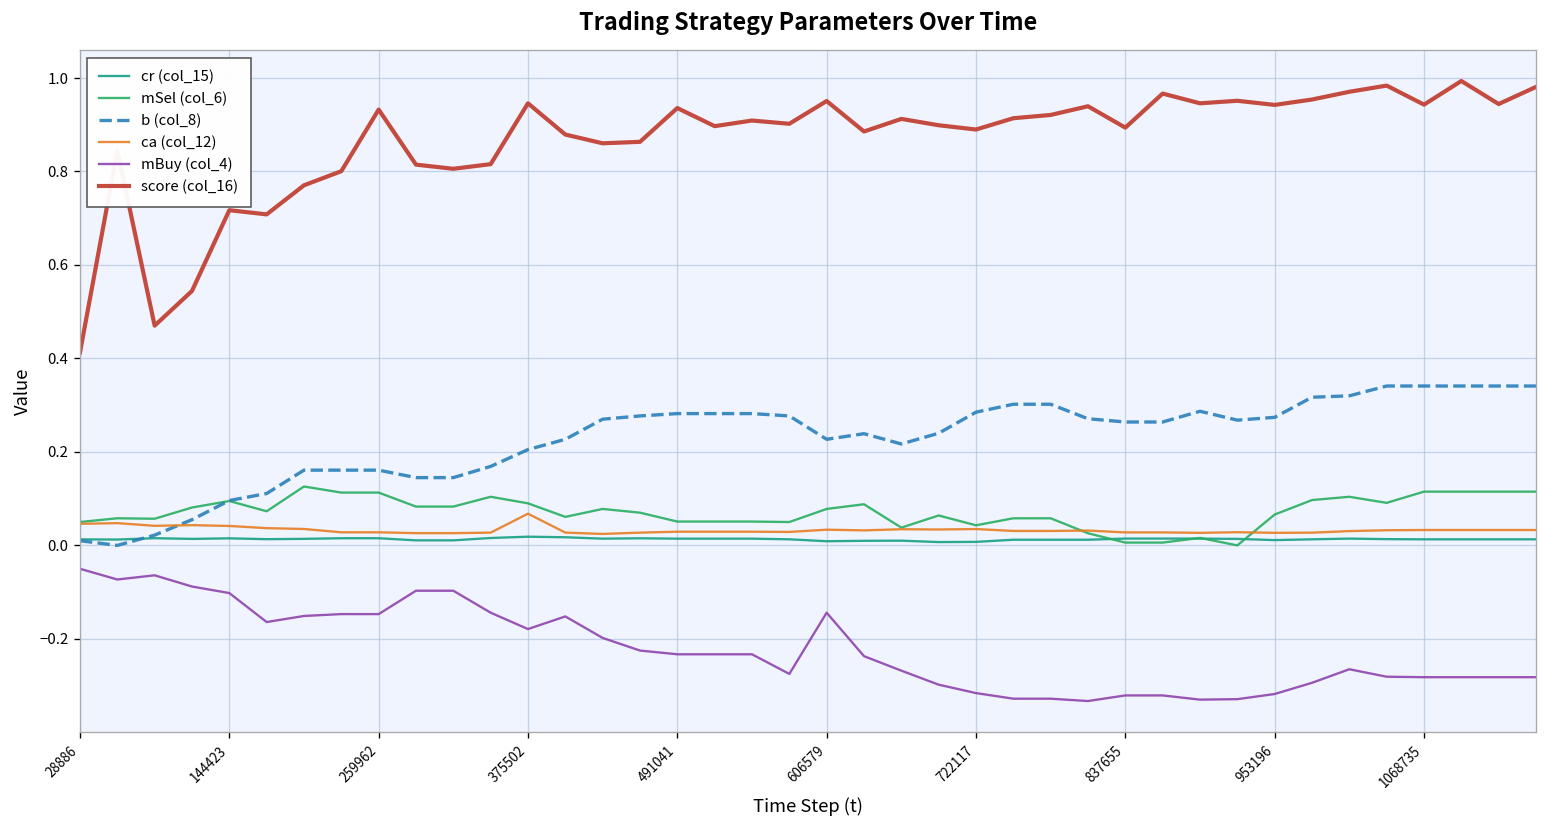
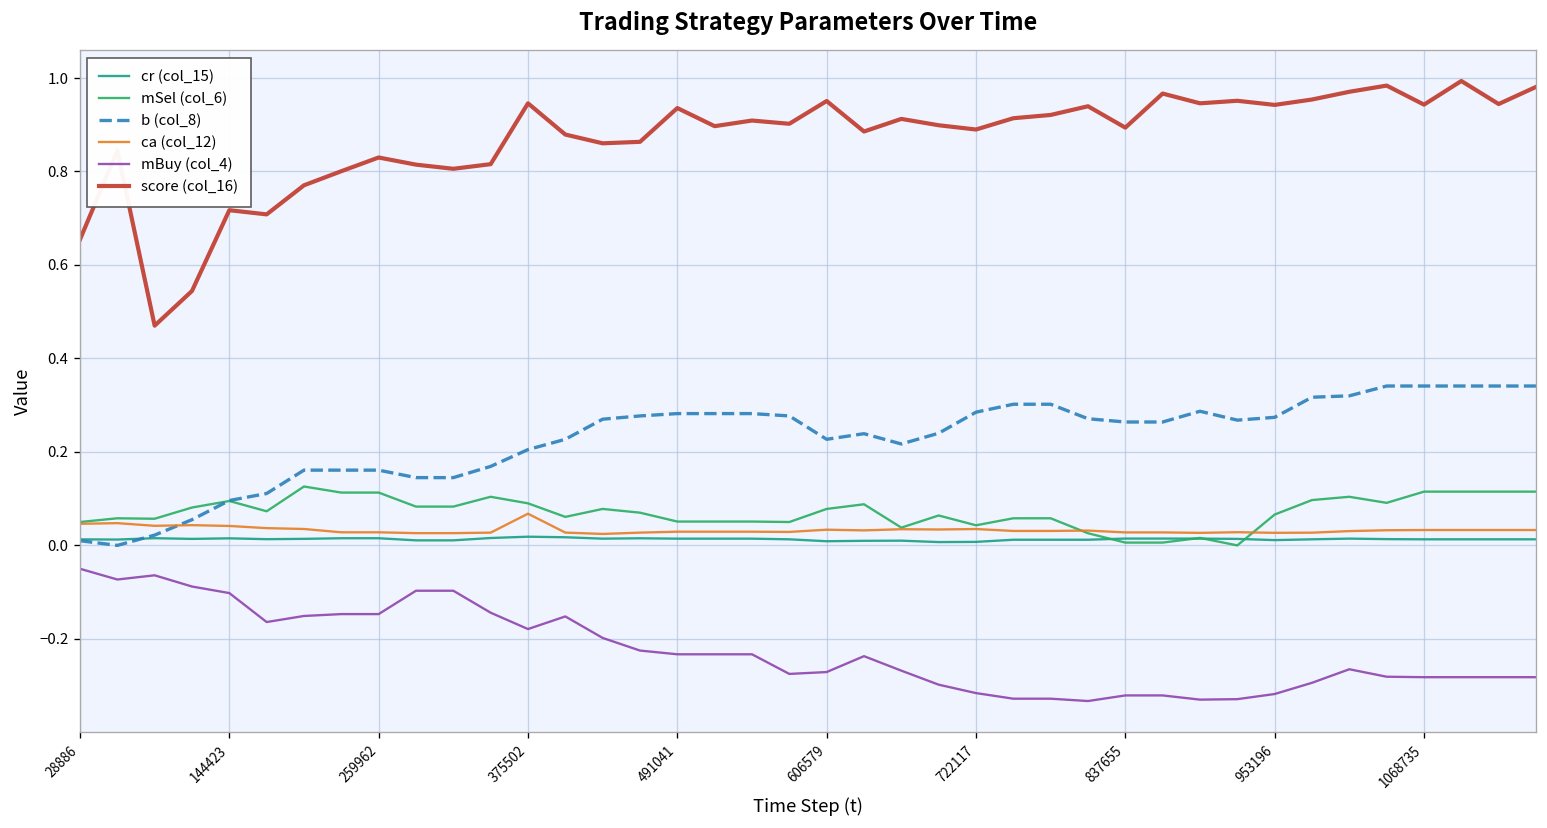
score (col_16), 28886: 0.41 -> 0.65
score (col_16), 259962: 0.93 -> 0.83
mBuy (col_4), 606579: -0.14 -> -0.27
